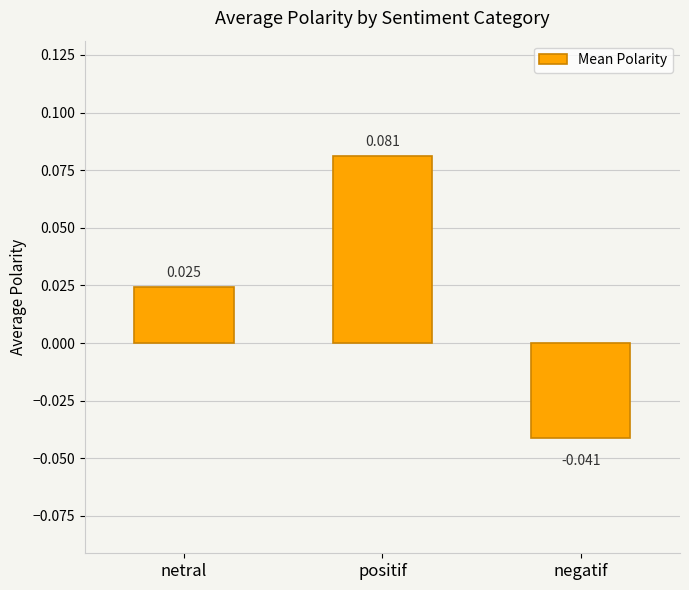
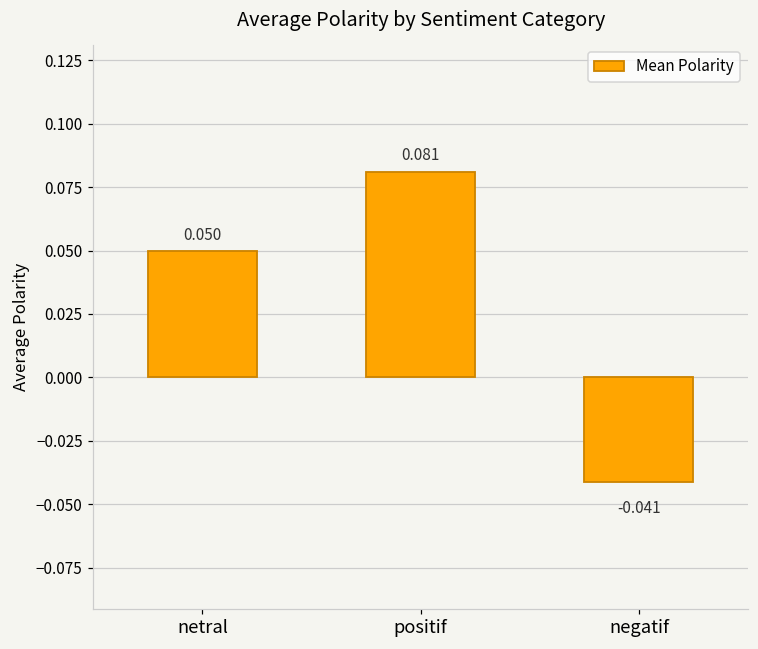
netral: 0.025 -> 0.050
